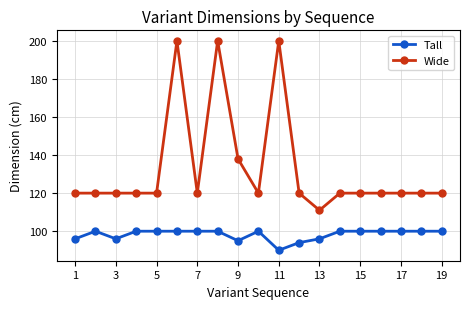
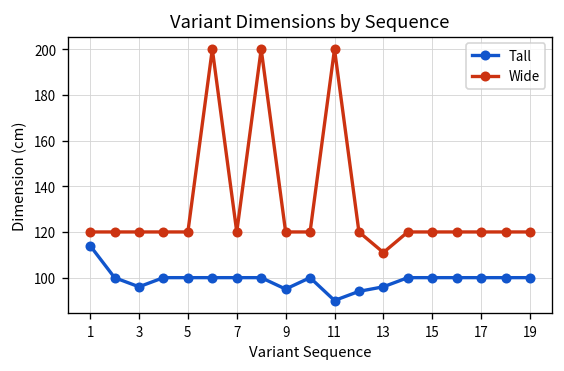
Tall, 1: 96 -> 114
Wide, 9: 138 -> 120
